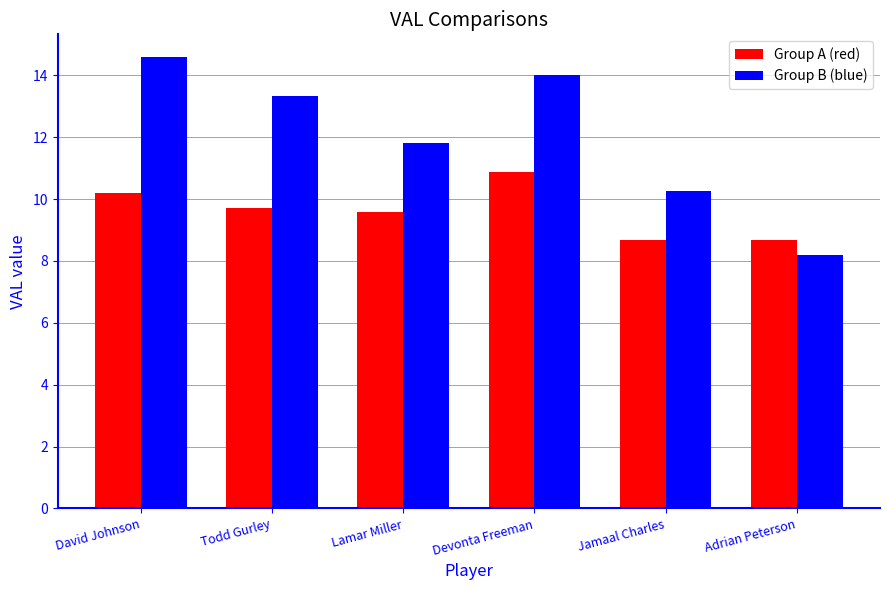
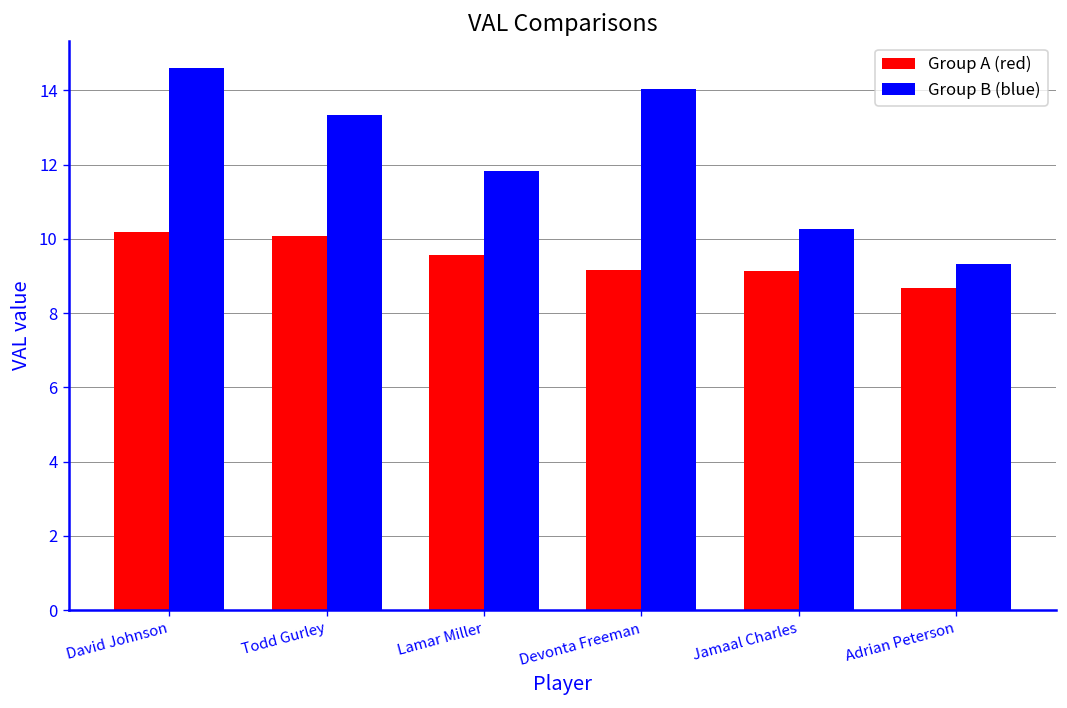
Group A (red), Todd Gurley: 9.7 -> 10.1
Group A (red), Devonta Freeman: 10.9 -> 9.2
Group A (red), Jamaal Charles: 8.7 -> 9.1
Group B (blue), Adrian Peterson: 8.2 -> 9.3
